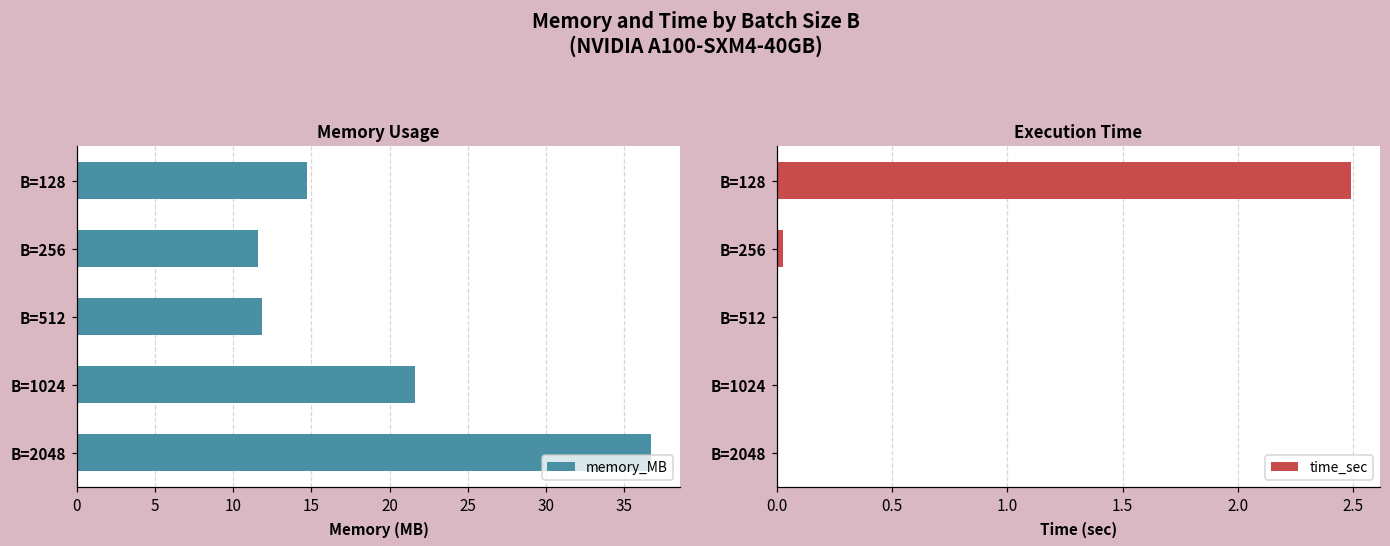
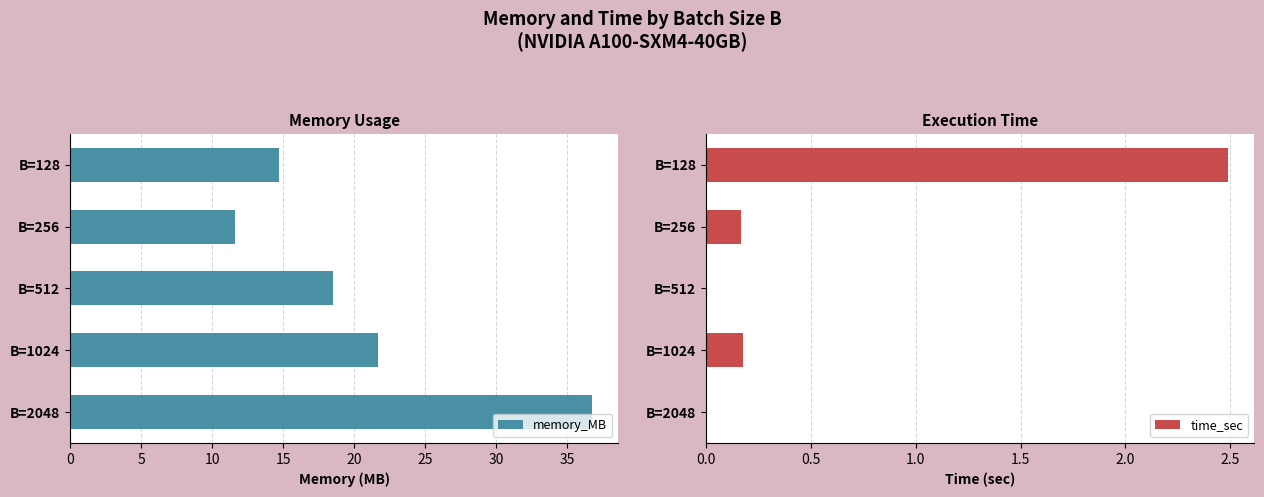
Memory Usage, B=512: 11.9 -> 18.5
Execution Time, B=256: 0.03 -> 0.17
Execution Time, B=1024: 0.00 -> 0.18
